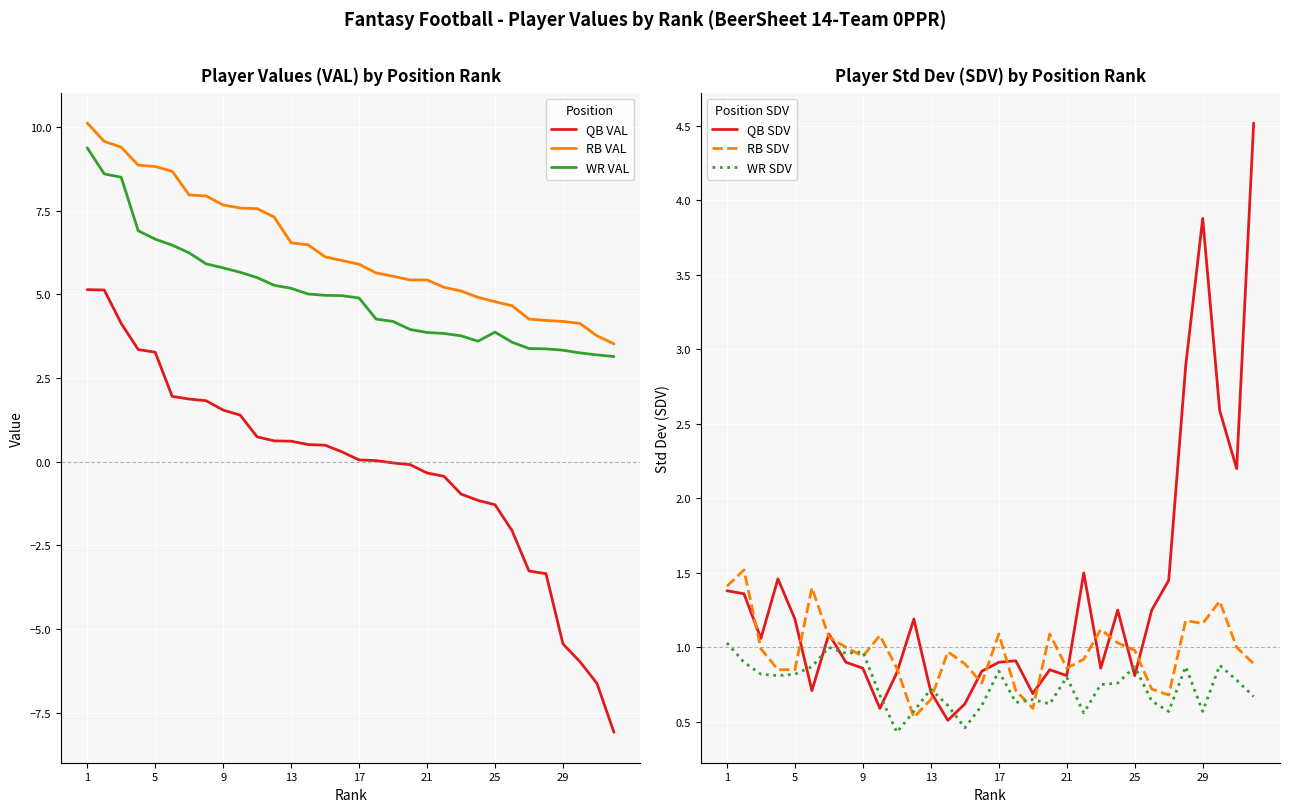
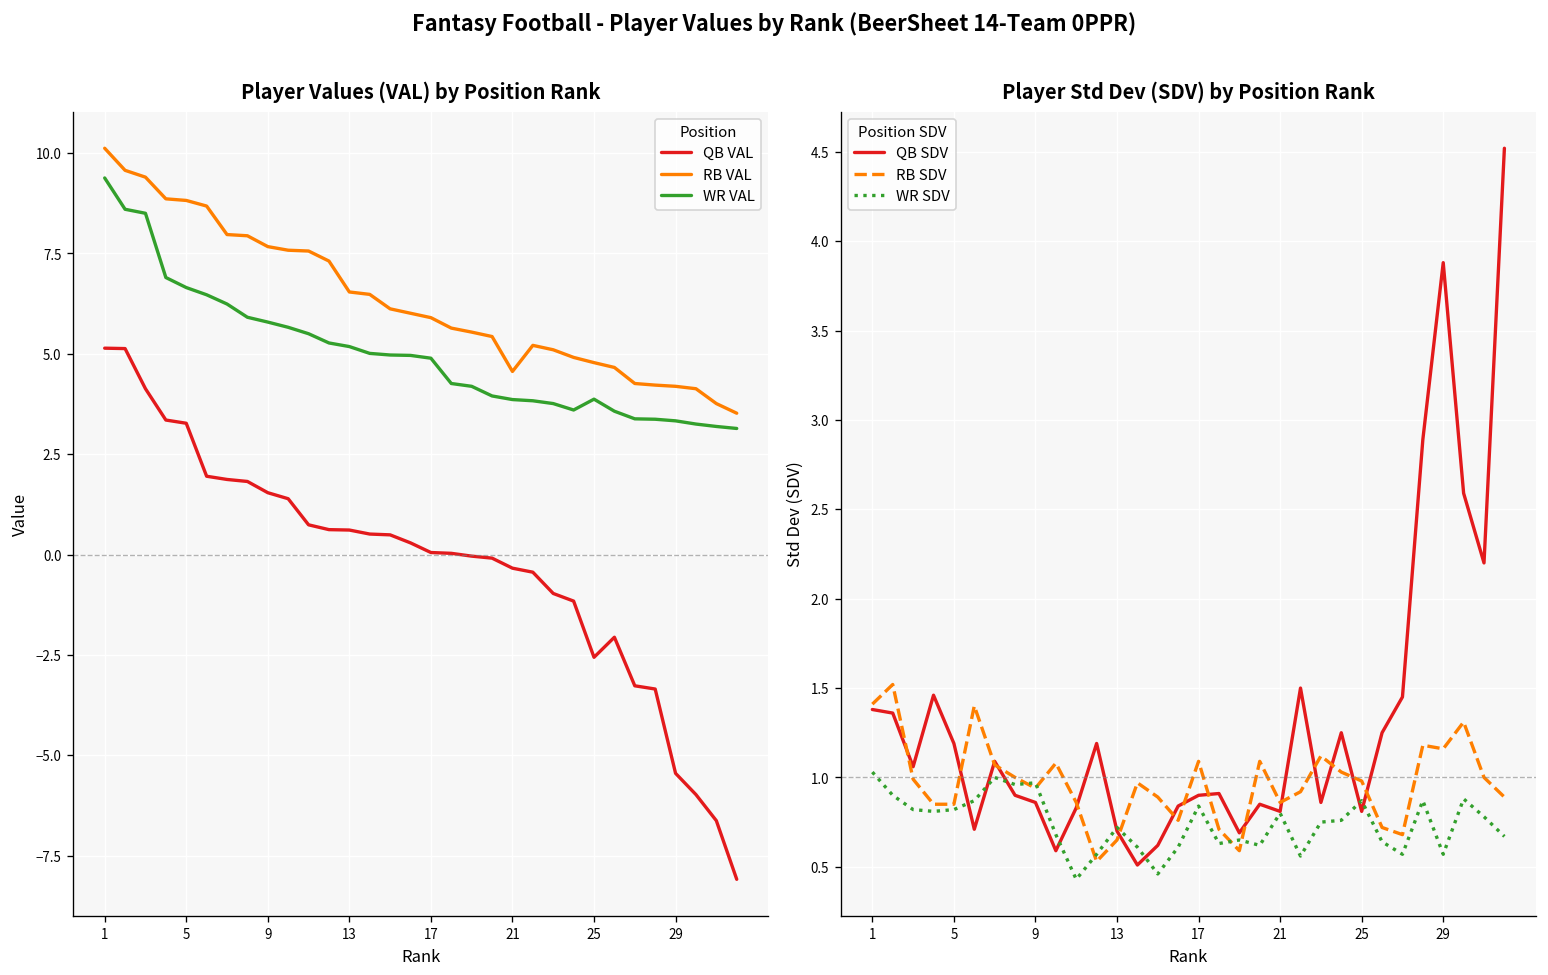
Player Values (VAL) by Position Rank, RB VAL, 21: 5.4 -> 4.6
Player Values (VAL) by Position Rank, QB VAL, 25: -1.3 -> -2.6
